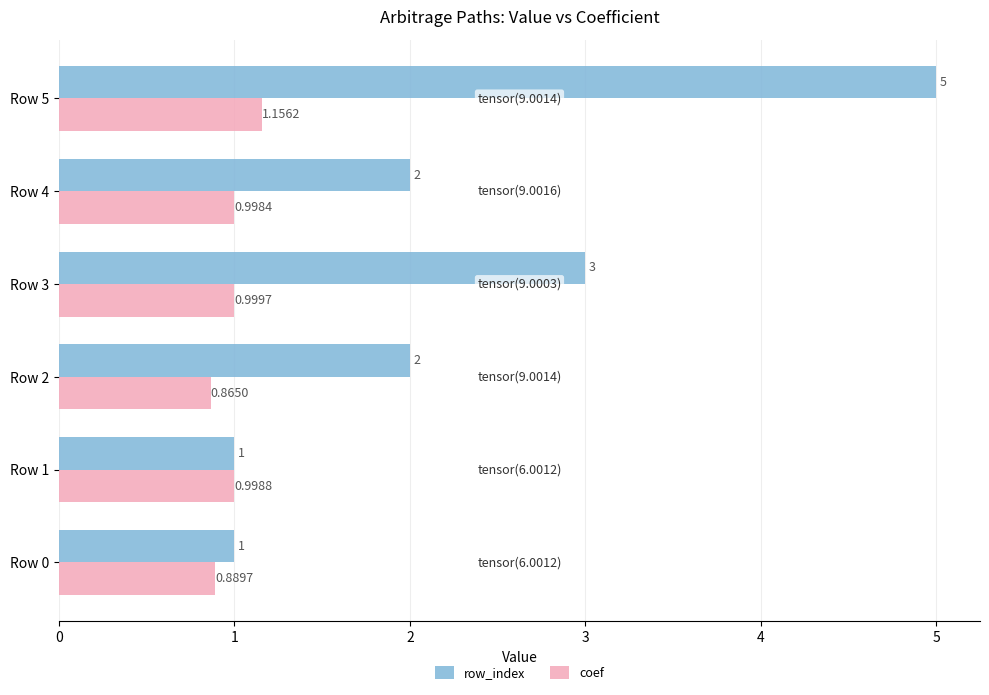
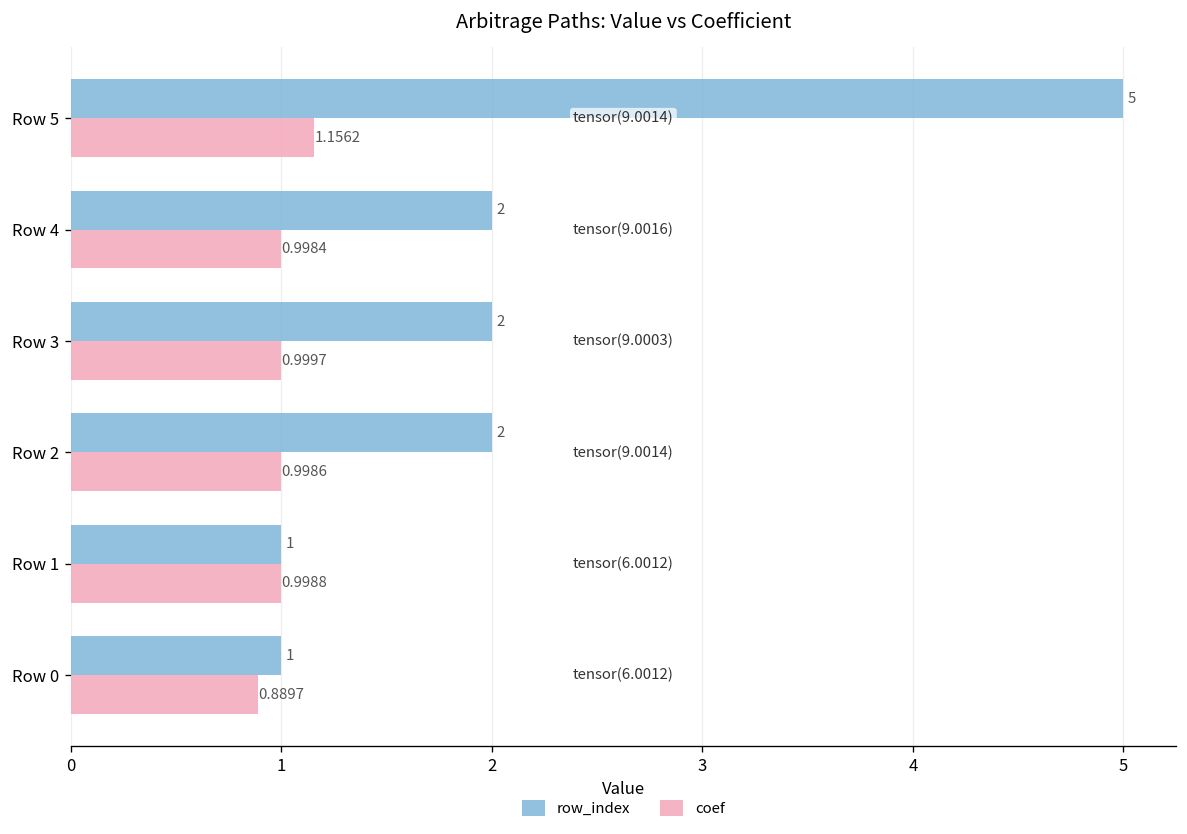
row_index, Row 3: 3 -> 2
coef, Row 2: 0.8650 -> 0.9986
